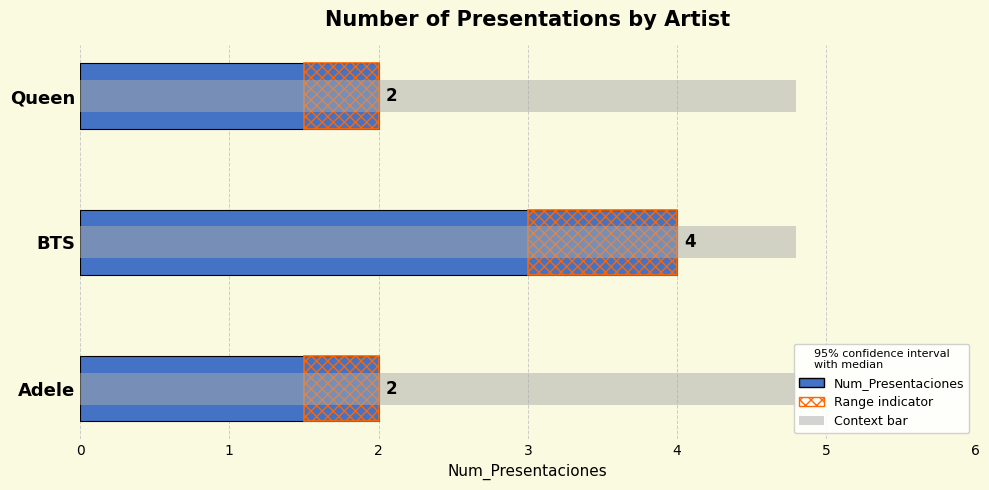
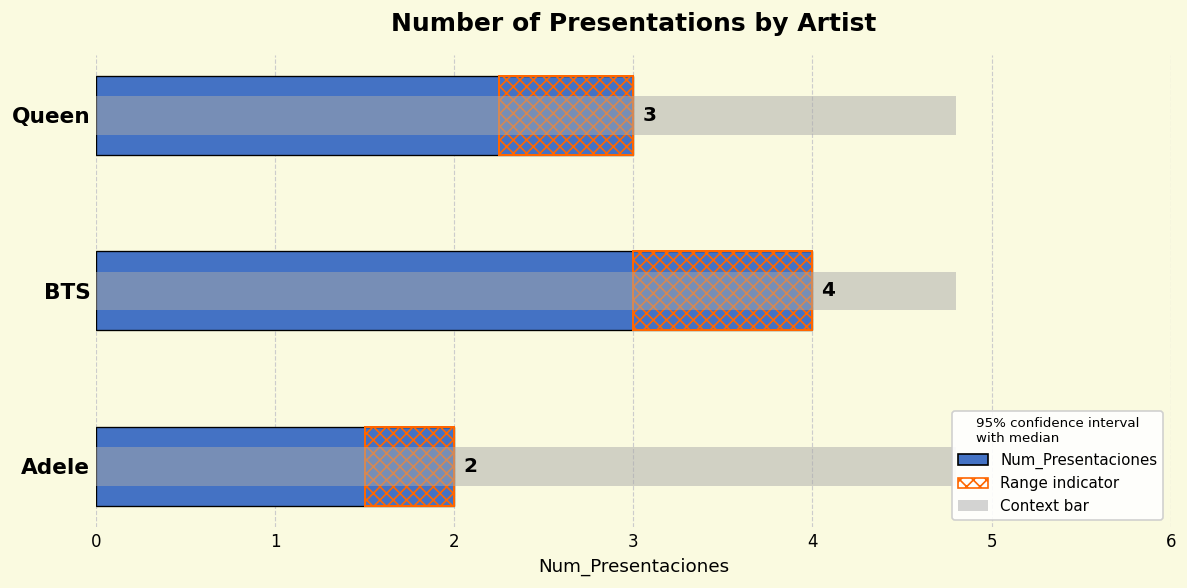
Num_Presentaciones, Queen: 2 -> 3
